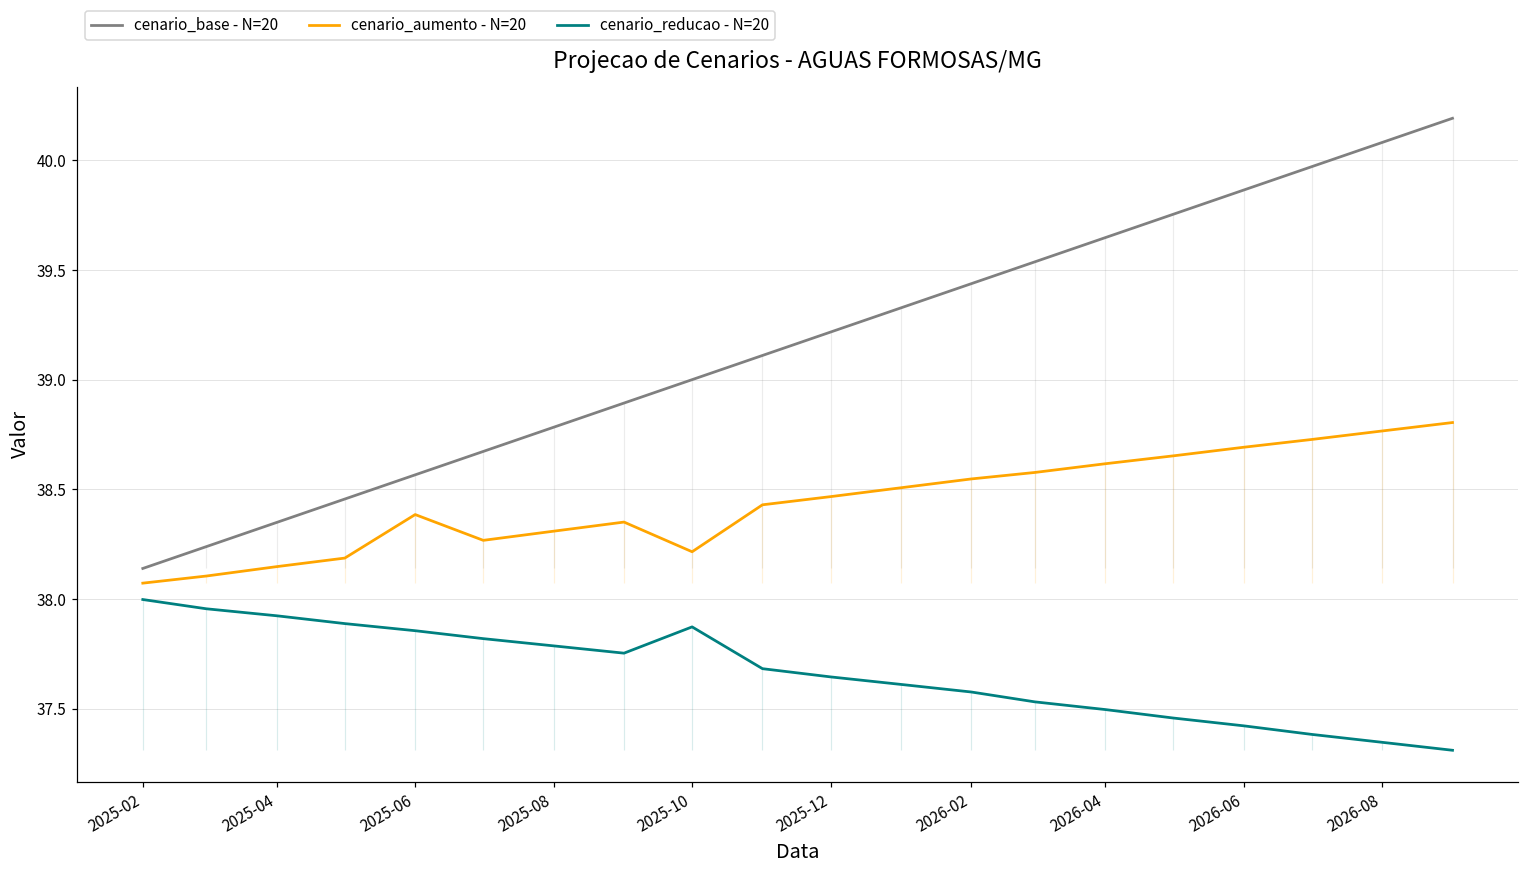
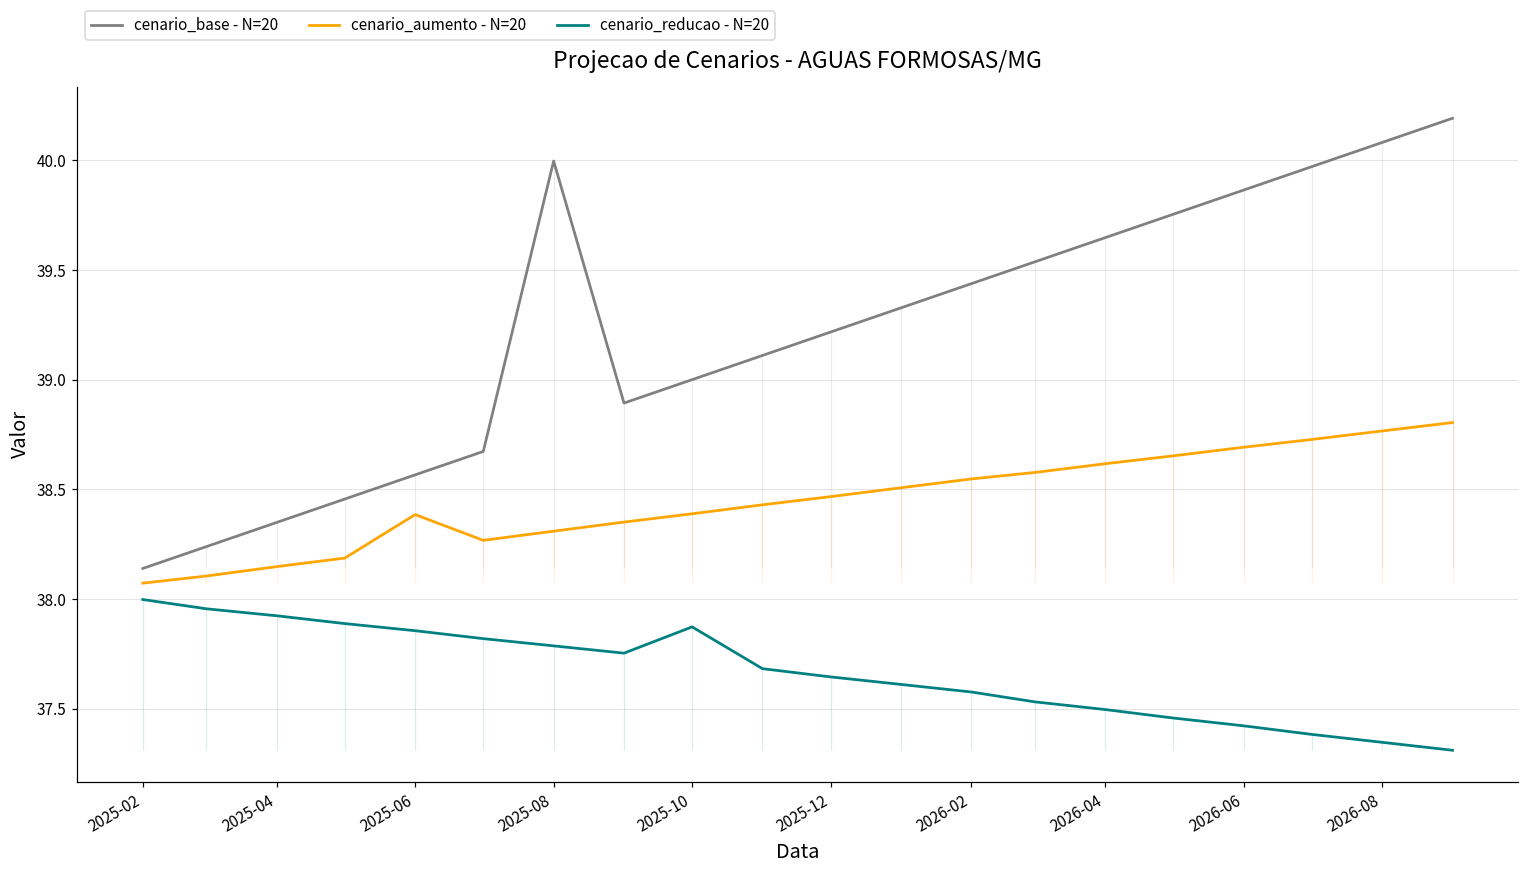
cenario_base - N=20, 2025-08: 38.78 -> 40.00
cenario_aumento - N=20, 2025-10: 38.22 -> 38.39
